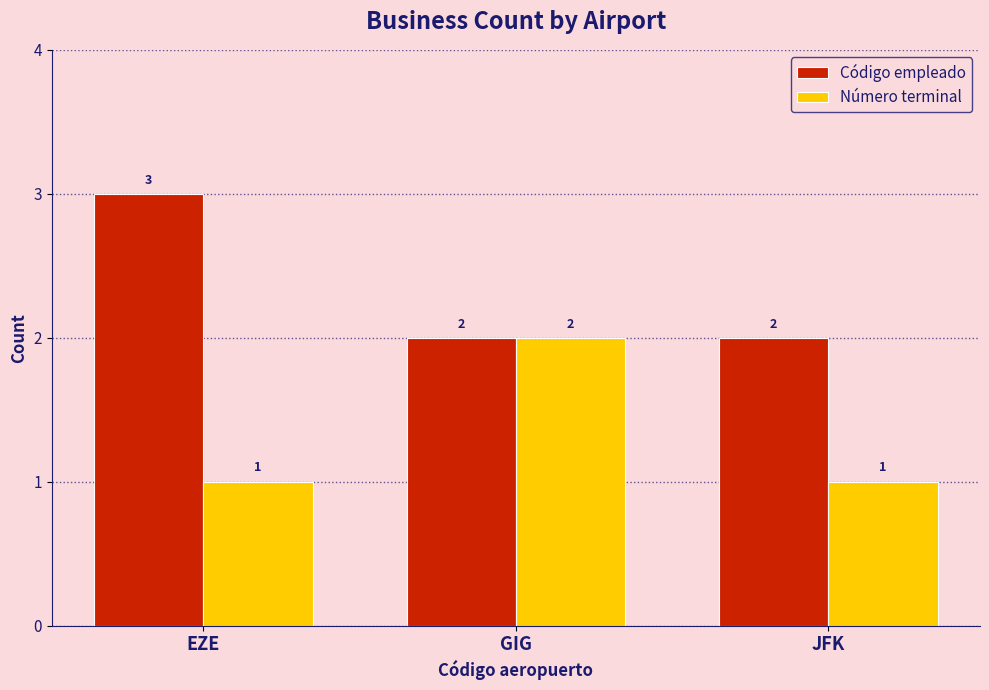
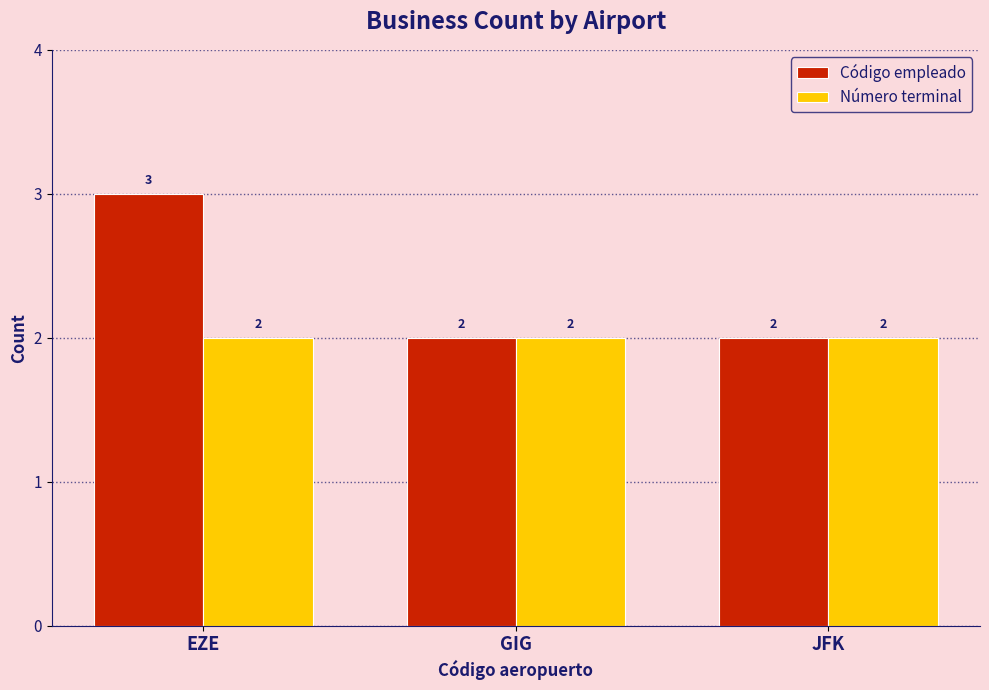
Número terminal, EZE: 1 -> 2
Número terminal, JFK: 1 -> 2
